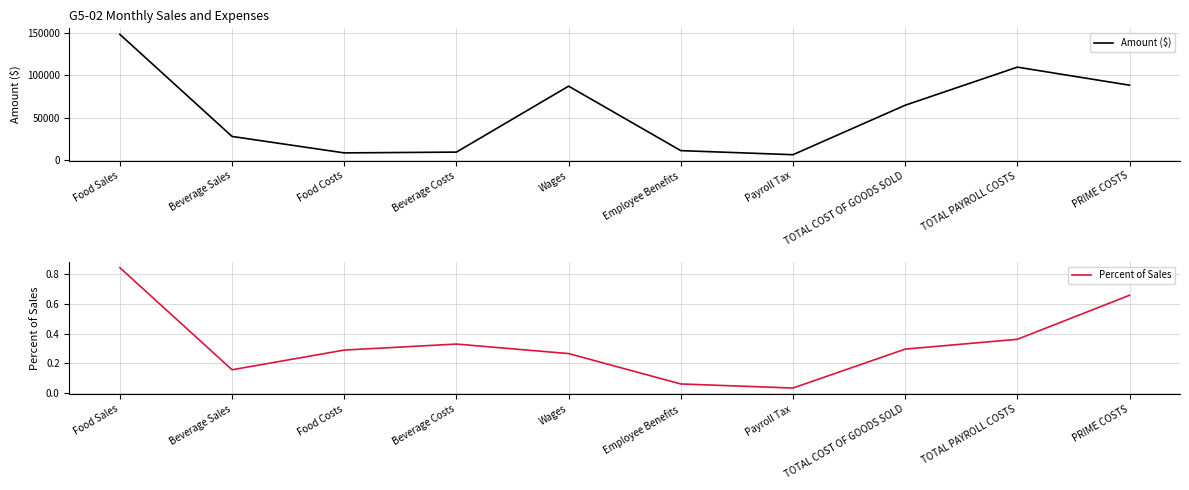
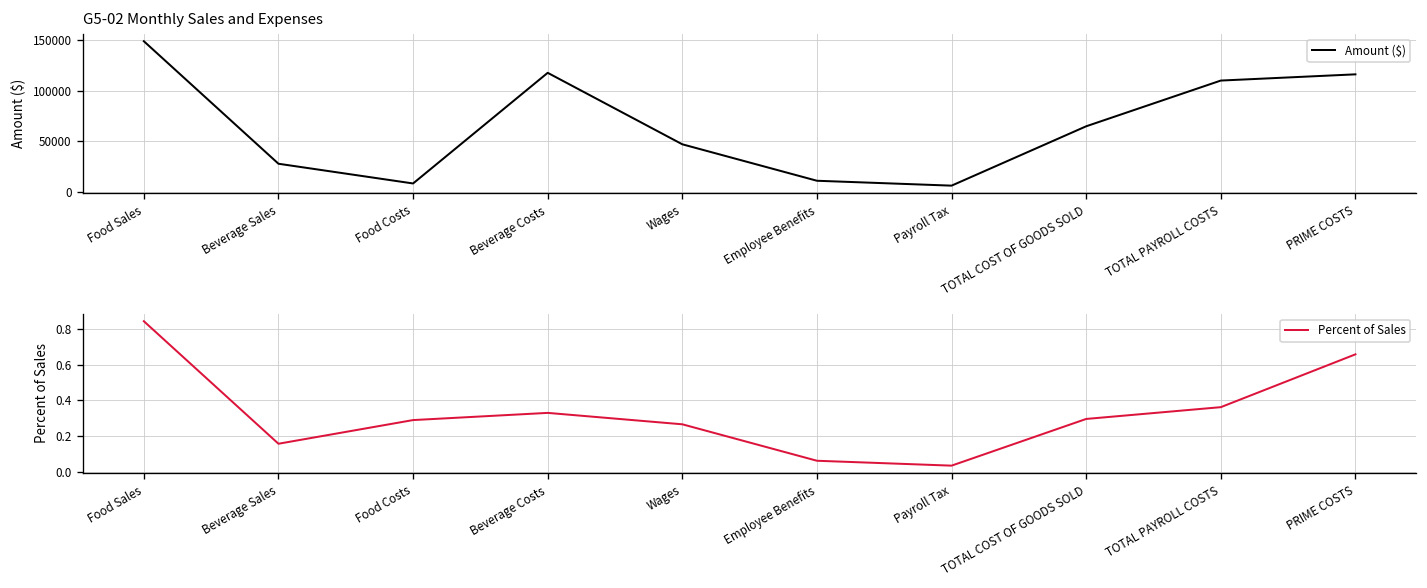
G5-02 Monthly Sales and Expenses, Beverage Costs: 10000 -> 120000
G5-02 Monthly Sales and Expenses, Wages: 90000 -> 50000
G5-02 Monthly Sales and Expenses, PRIME COSTS: 90000 -> 120000
